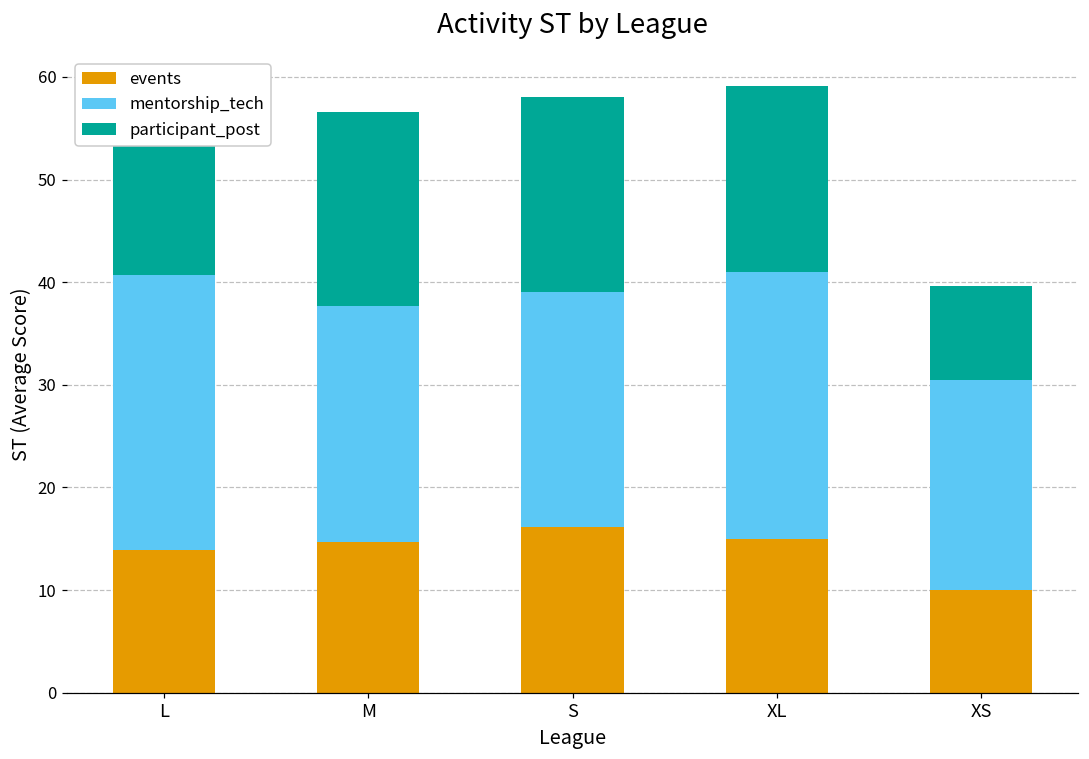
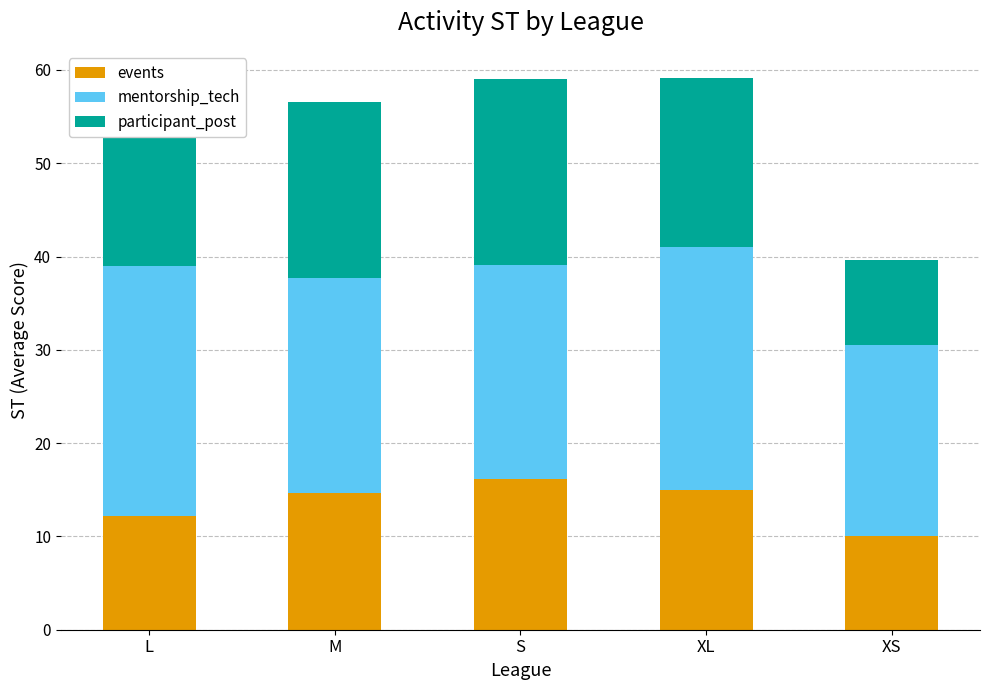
events, L: 14 -> 12
participant_post, S: 19 -> 20
